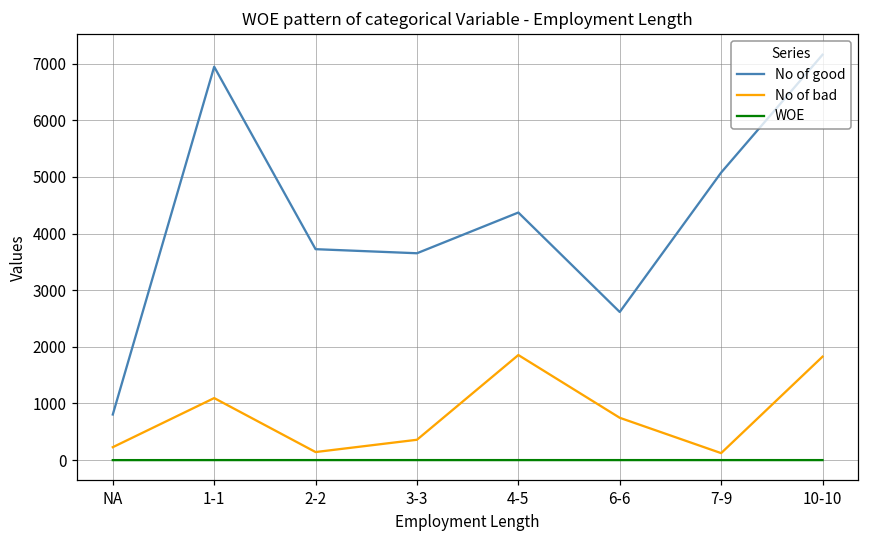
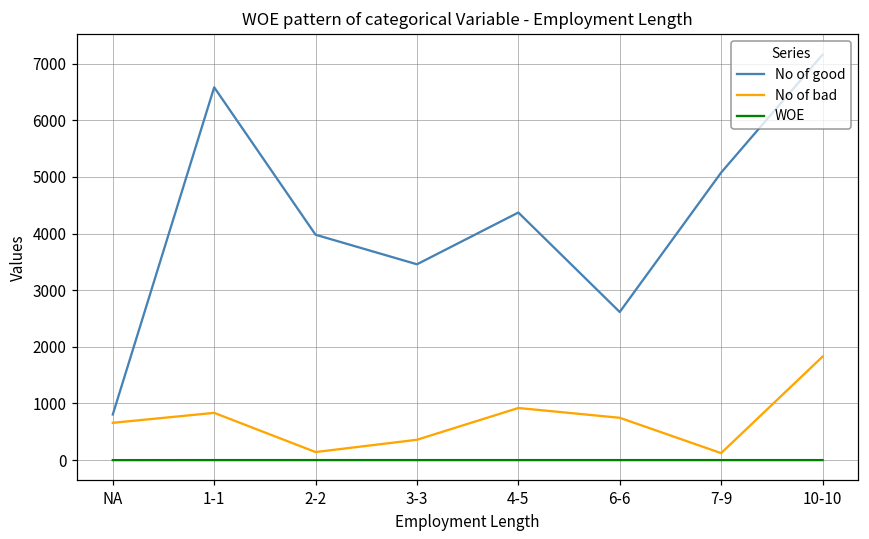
No of bad, NA: 200 -> 700
No of good, 1-1: 6900 -> 6600
No of bad, 1-1: 1100 -> 800
No of good, 2-2: 3700 -> 4000
No of good, 3-3: 3700 -> 3500
No of bad, 4-5: 1900 -> 900
